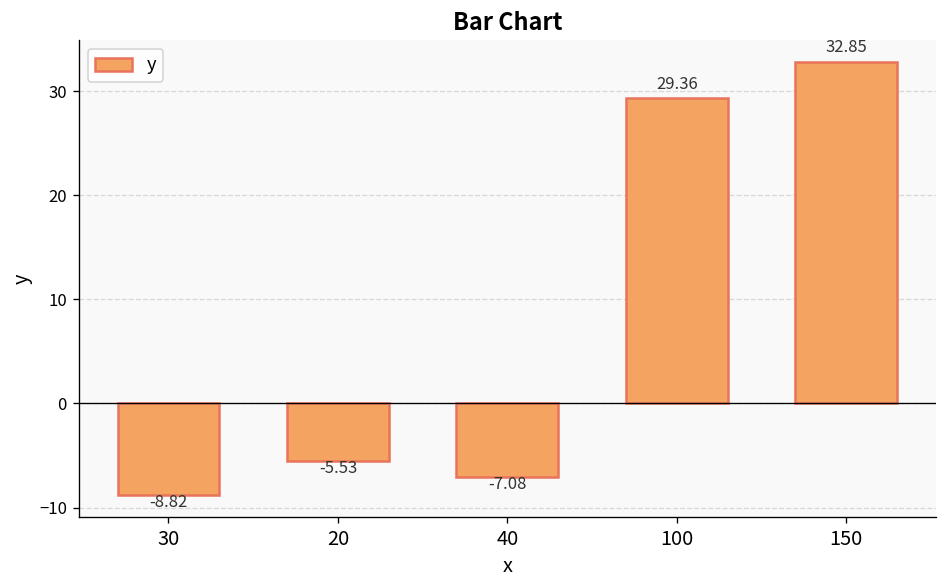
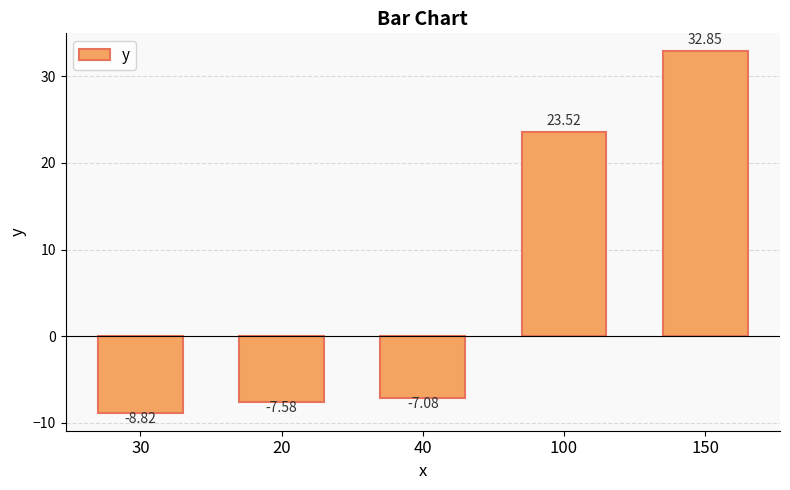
20: -5.53 -> -7.58
100: 29.36 -> 23.52
